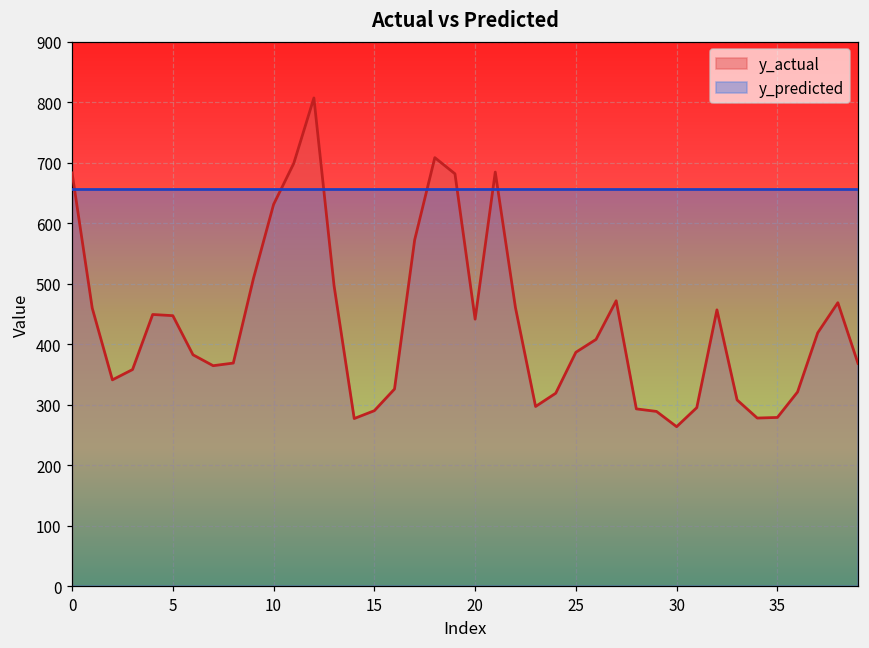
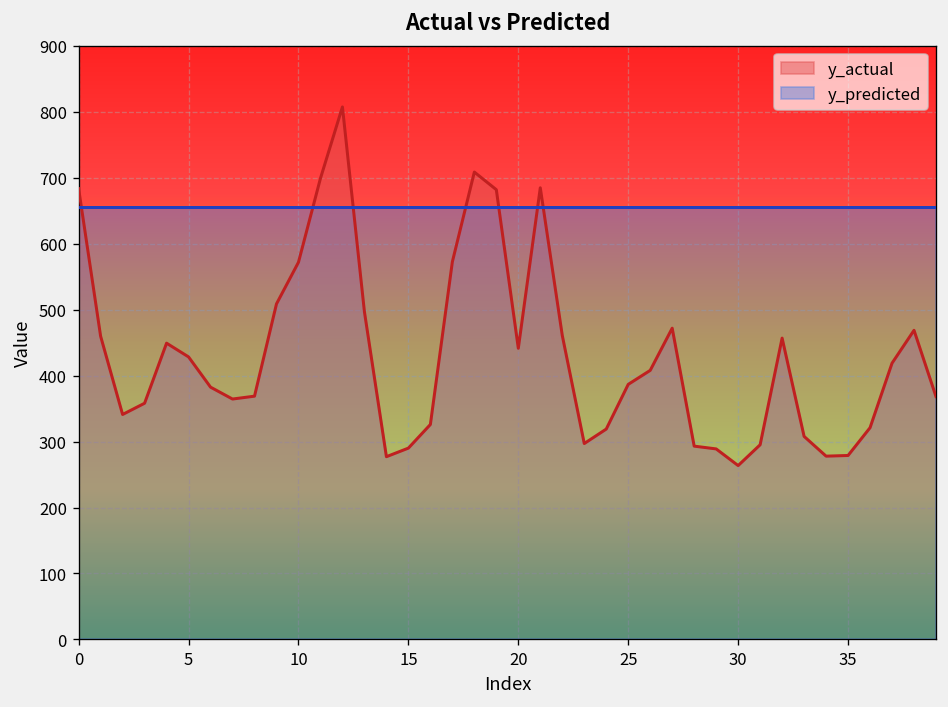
y_actual, 5: 450 -> 430
y_actual, 10: 630 -> 570
